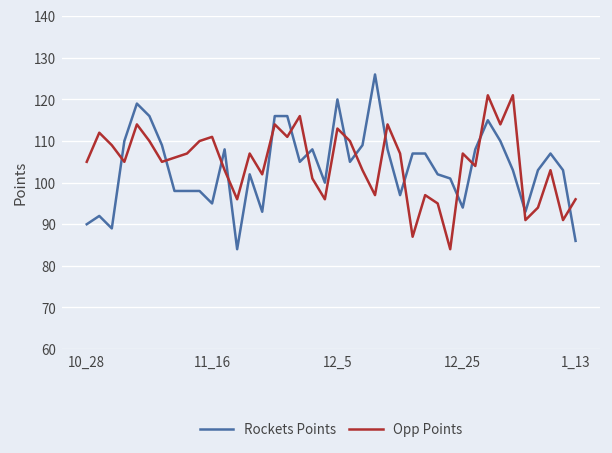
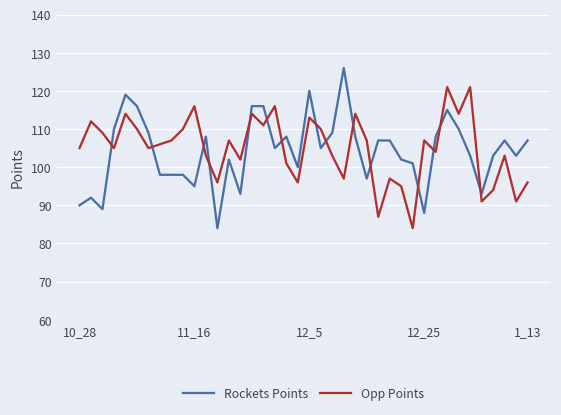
Opp Points, 11_16: 111 -> 116
Rockets Points, 12_25: 94 -> 88
Rockets Points, 1_13: 86 -> 107
